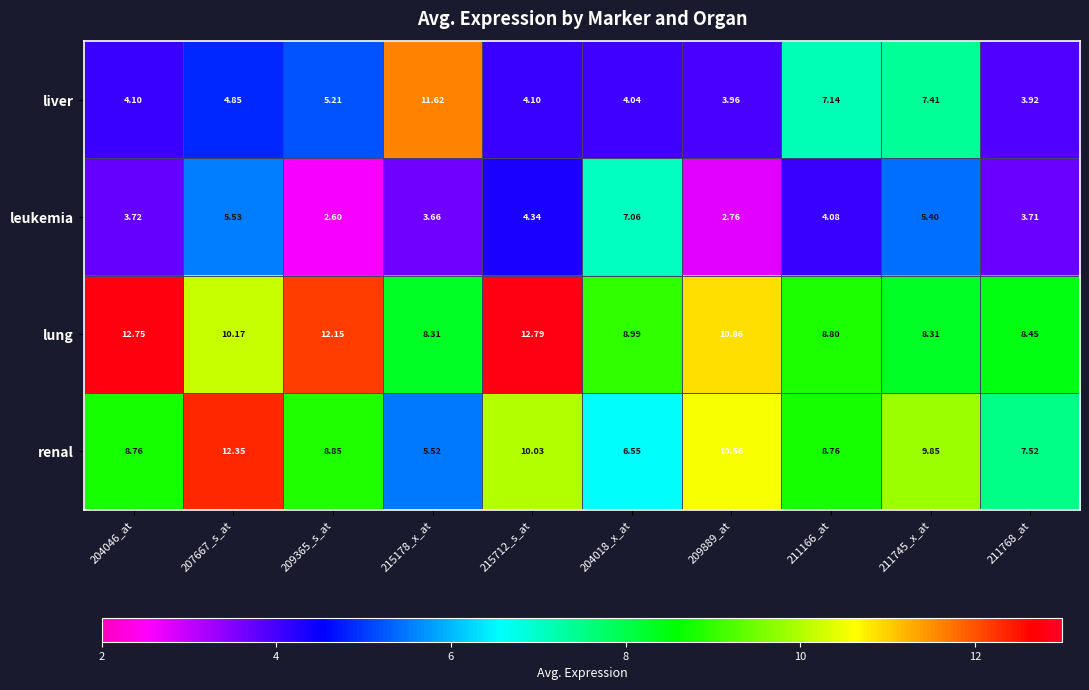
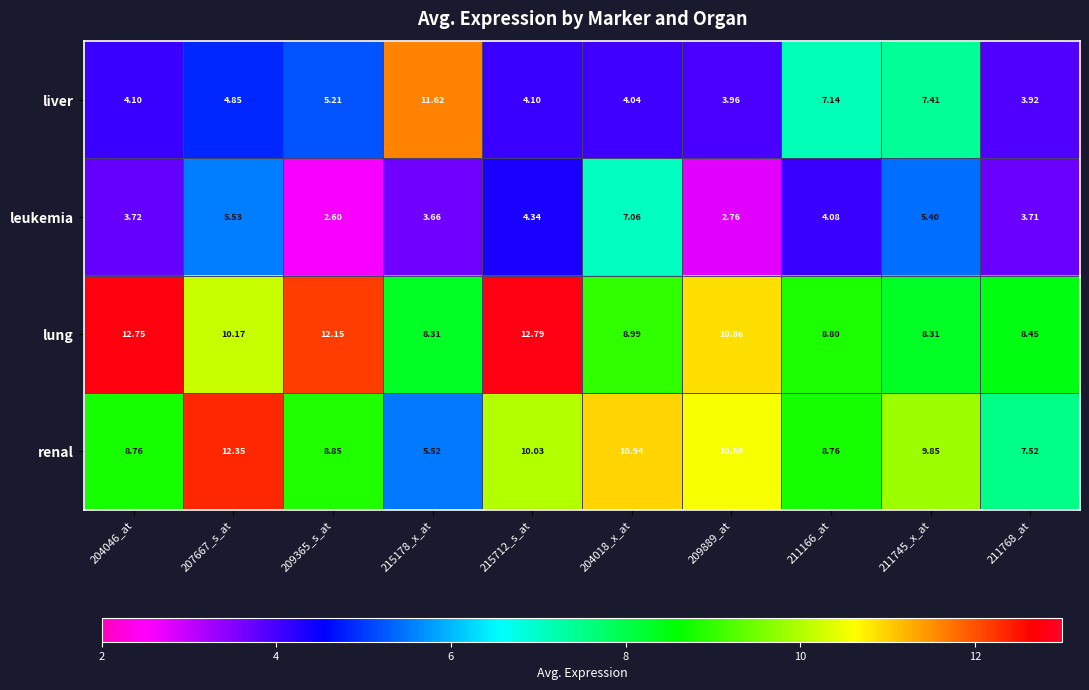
renal, 204018_x_at: 6.55 -> 10.94
